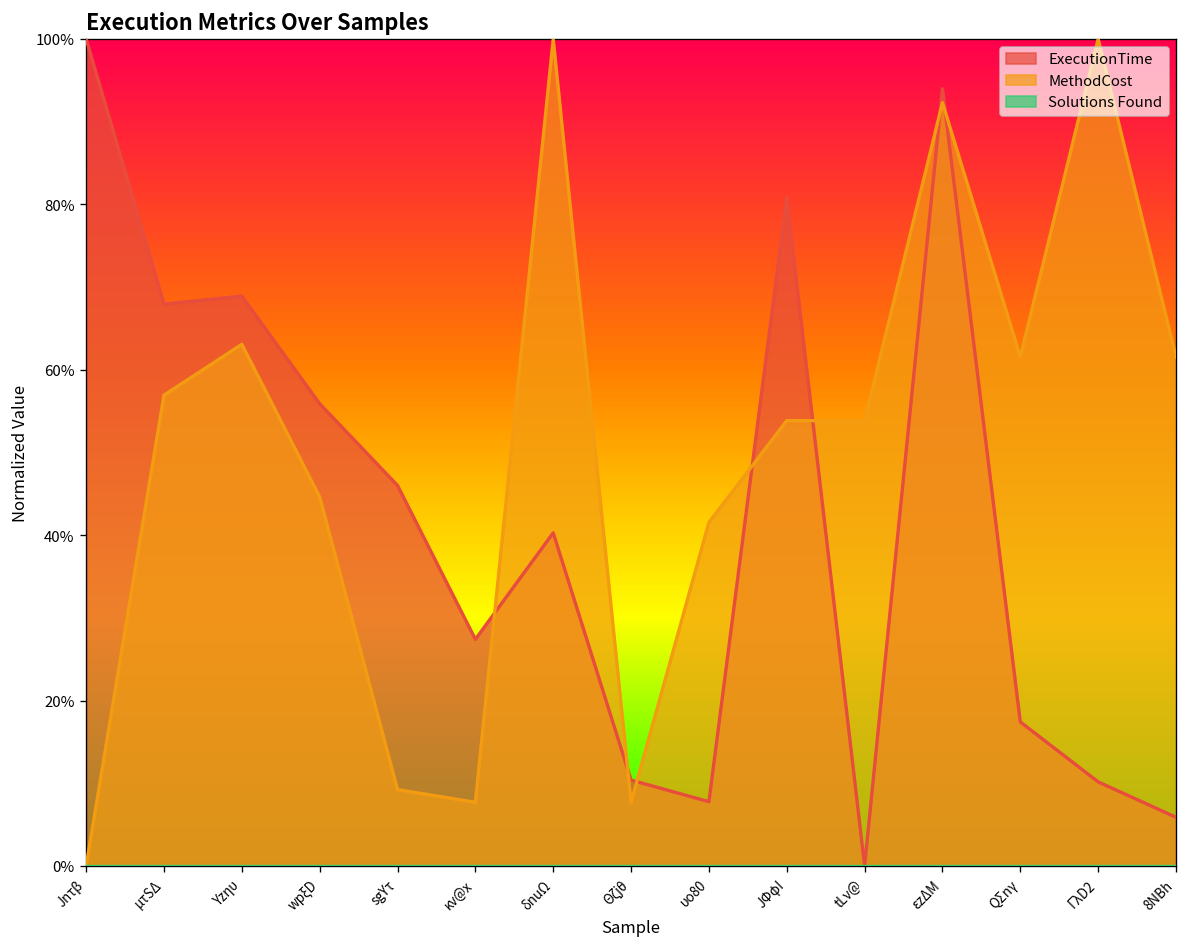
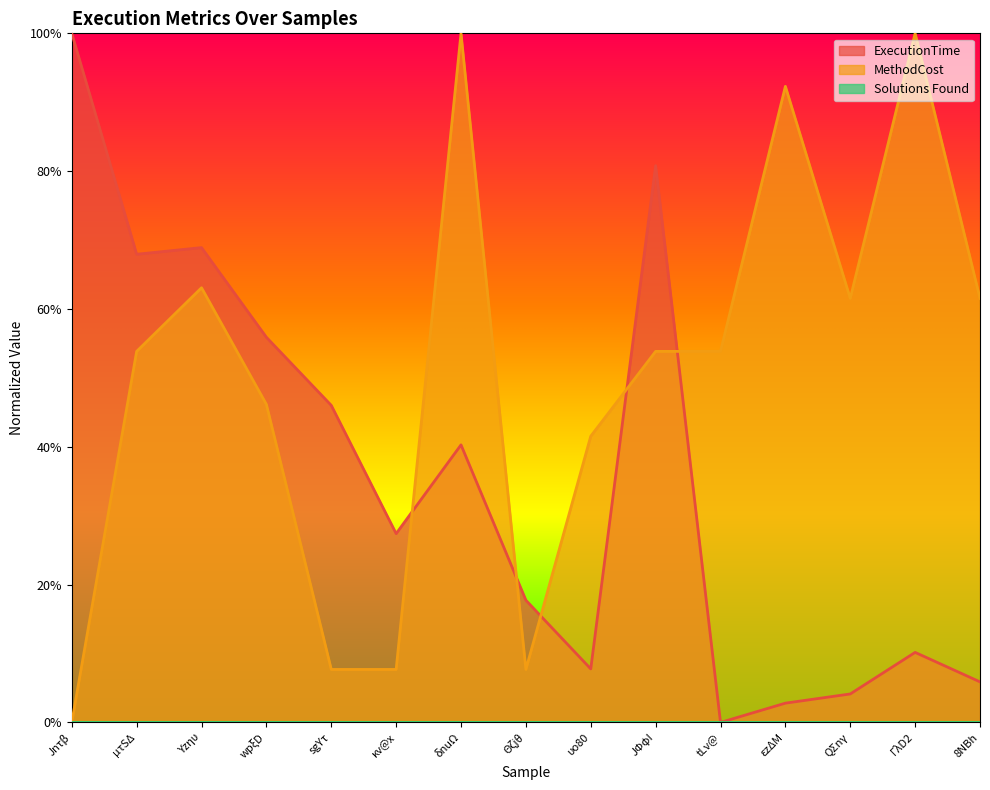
MethodCost, μτSΔ: 57% -> 54%
MethodCost, wpξD: 45% -> 46%
MethodCost, sgYτ: 9% -> 8%
ExecutionTime, Θζjθ: 10% -> 18%
ExecutionTime, εzΔM: 94% -> 3%
ExecutionTime, QΣnγ: 17% -> 4%
